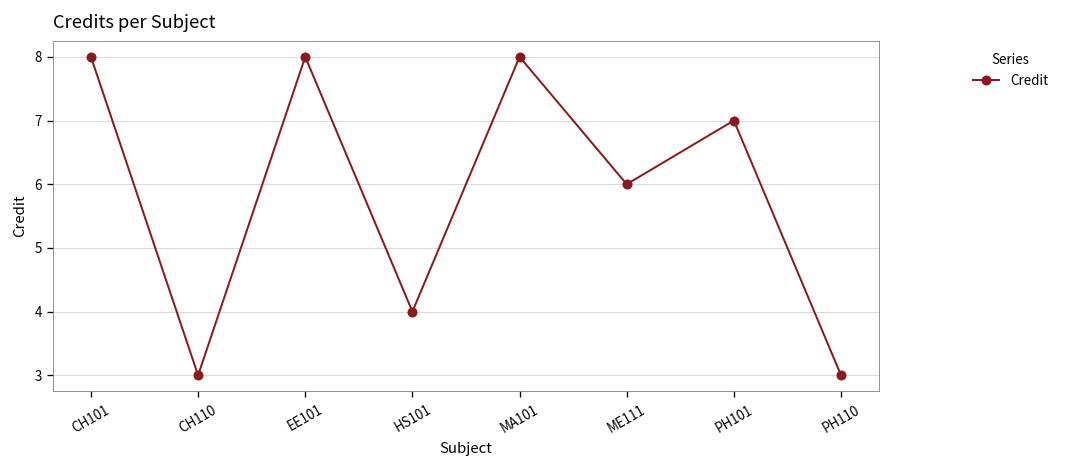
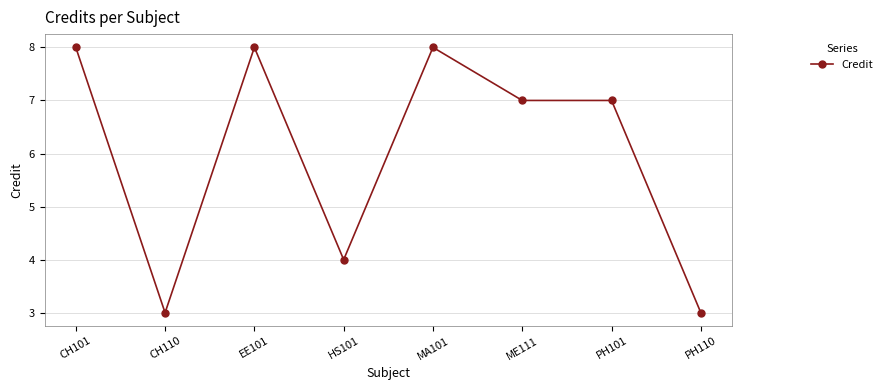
ME111: 6 -> 7
